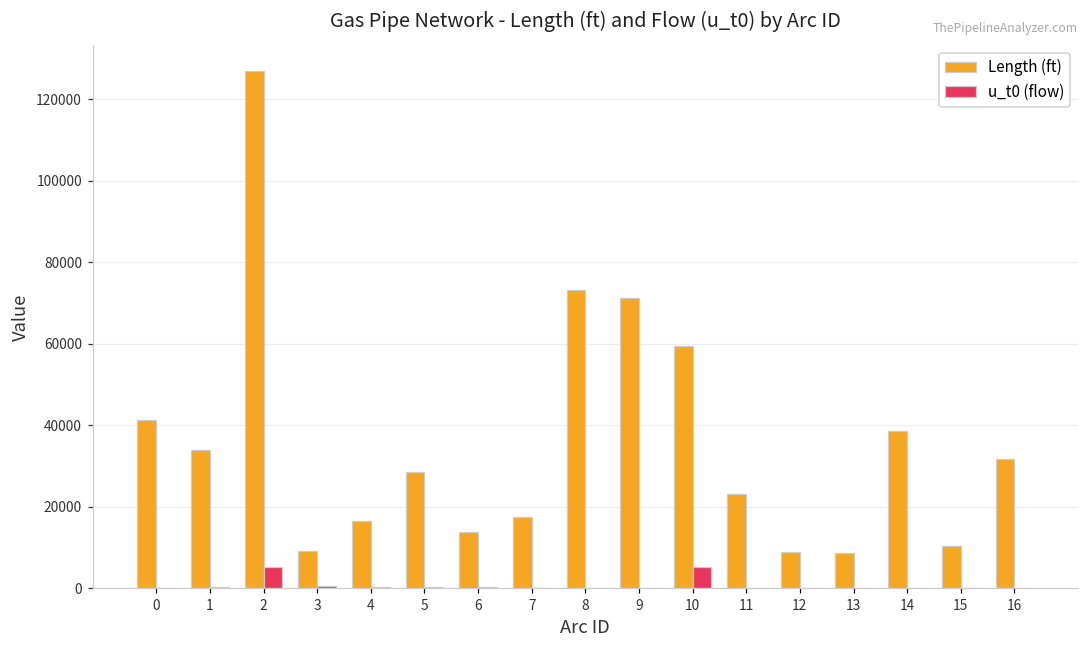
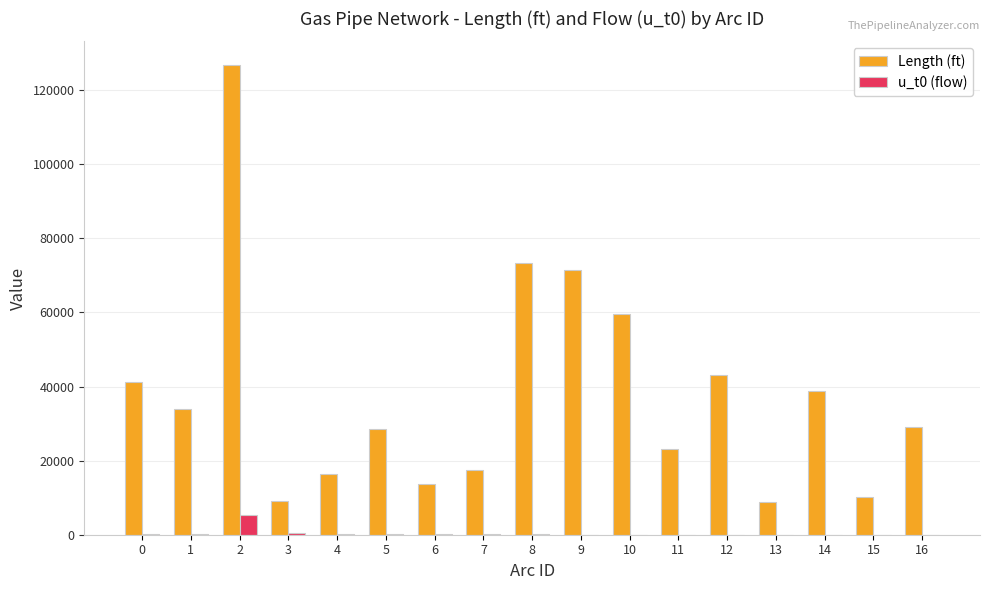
u_t0 (flow), 10: 5000 -> 0
Length (ft), 12: 9000 -> 43000
Length (ft), 16: 32000 -> 29000
